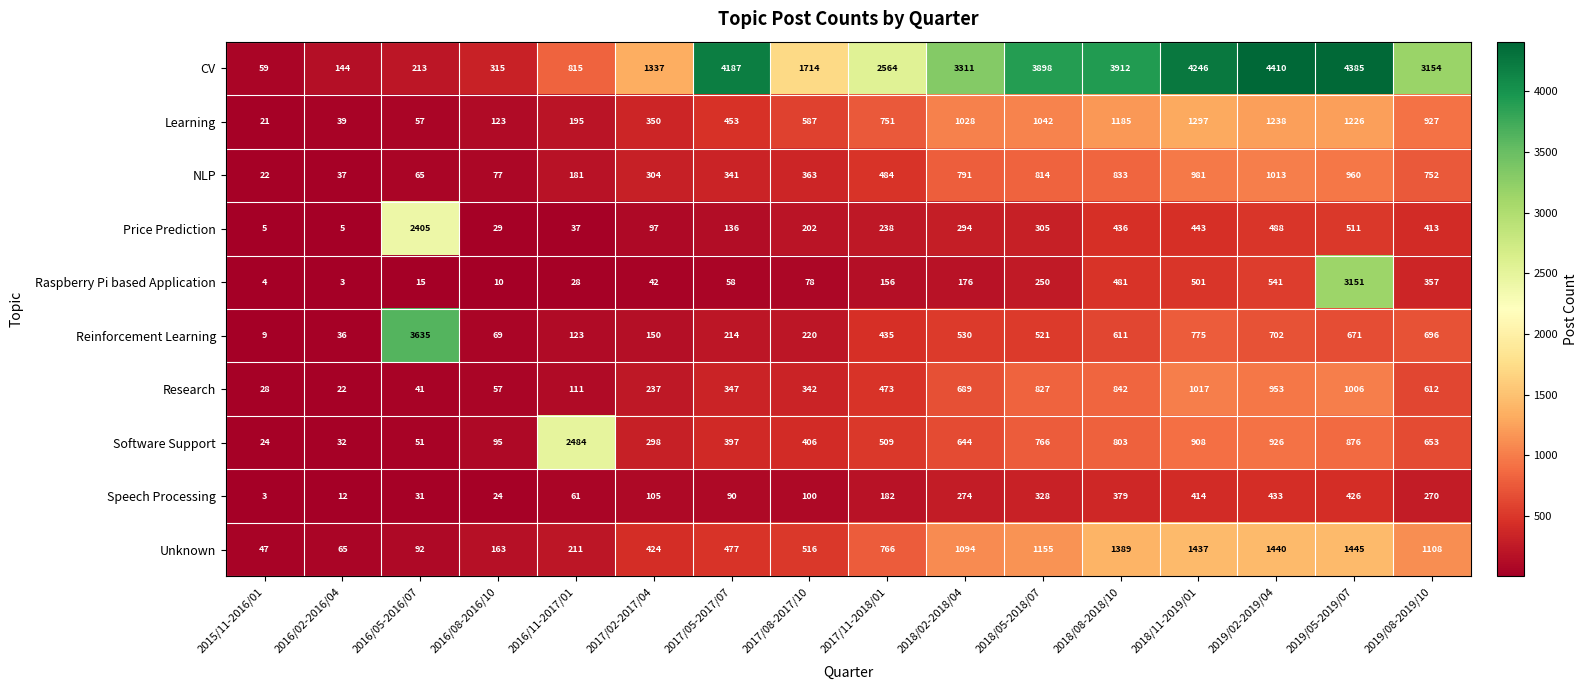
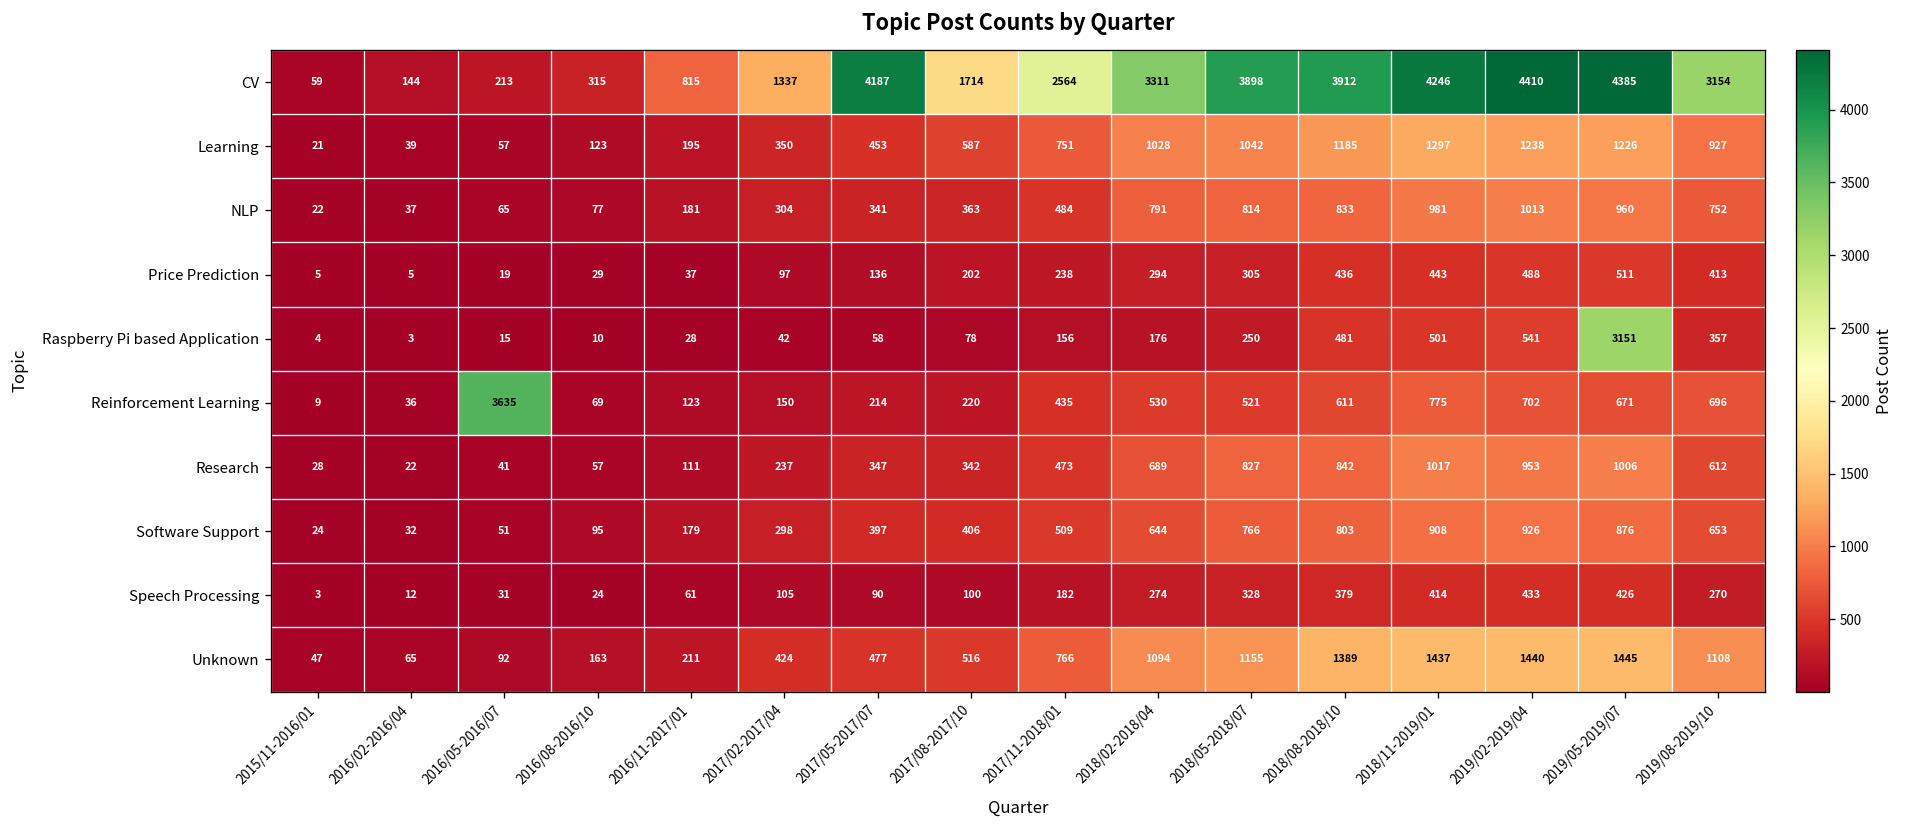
Price Prediction, 2016/05-2016/07: 2405 -> 19
Software Support, 2016/11-2017/01: 2484 -> 179
